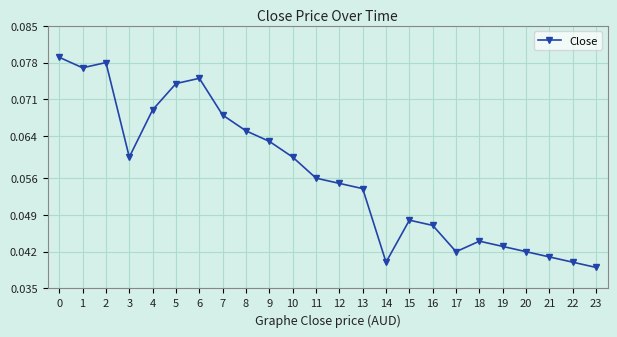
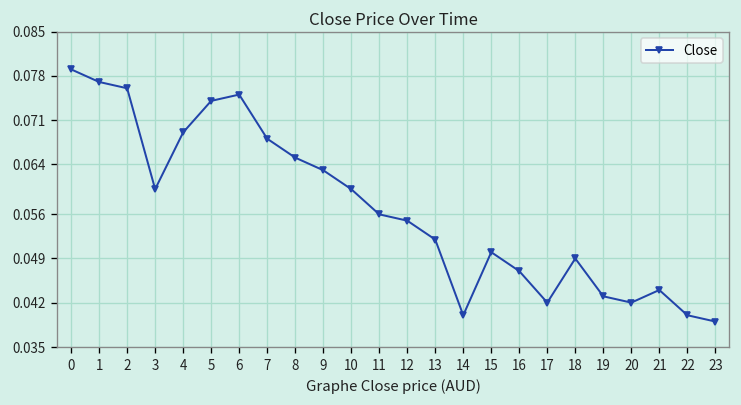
2: 0.078 -> 0.076
13: 0.054 -> 0.052
15: 0.048 -> 0.050
18: 0.044 -> 0.049
21: 0.041 -> 0.044
